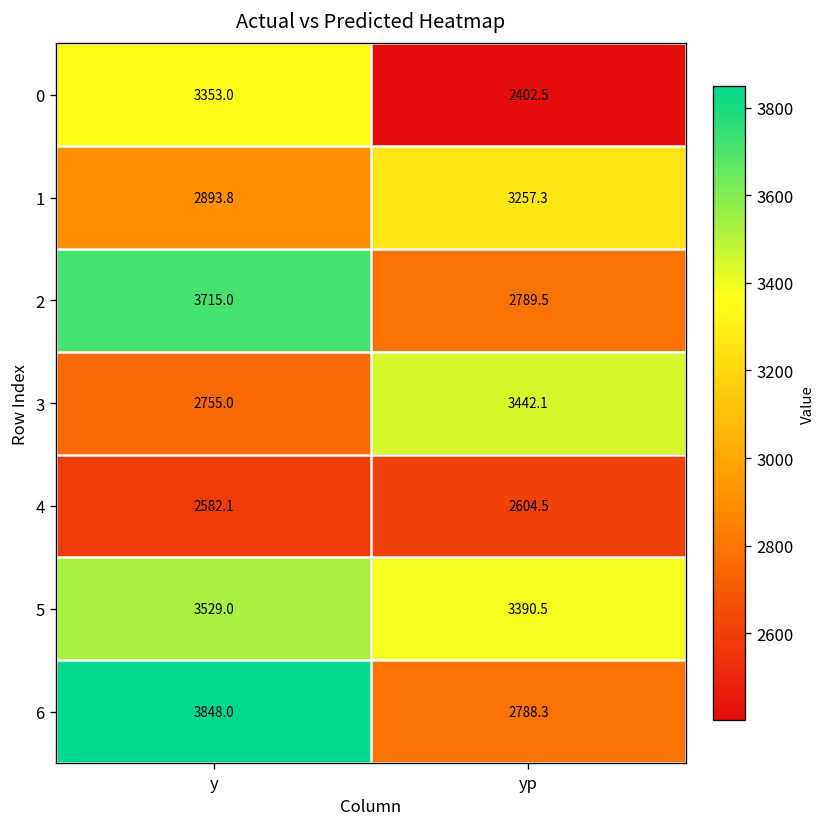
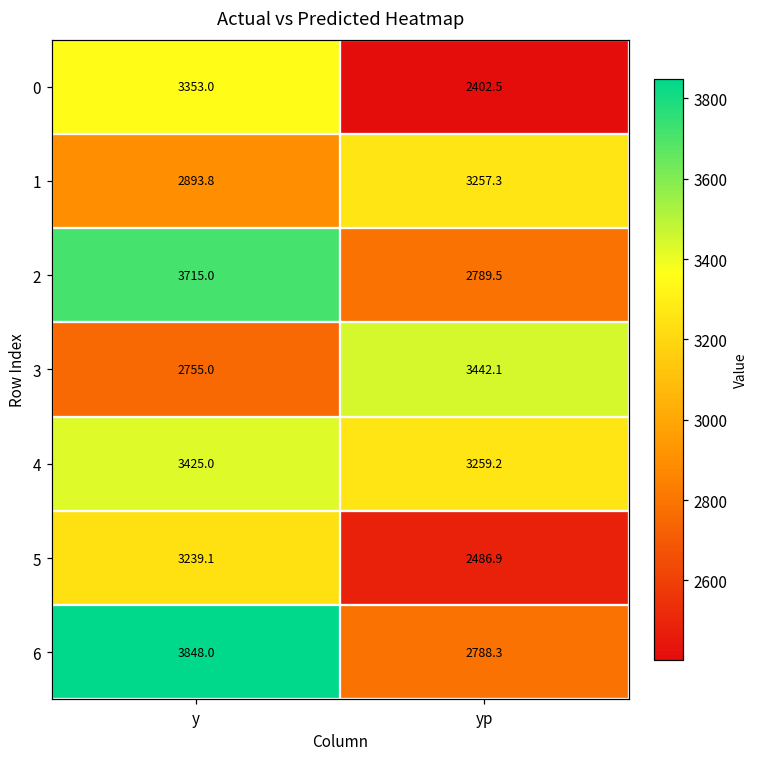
4, y: 2582.1 -> 3425.0
4, yp: 2604.5 -> 3259.2
5, y: 3529.0 -> 3239.1
5, yp: 3390.5 -> 2486.9
